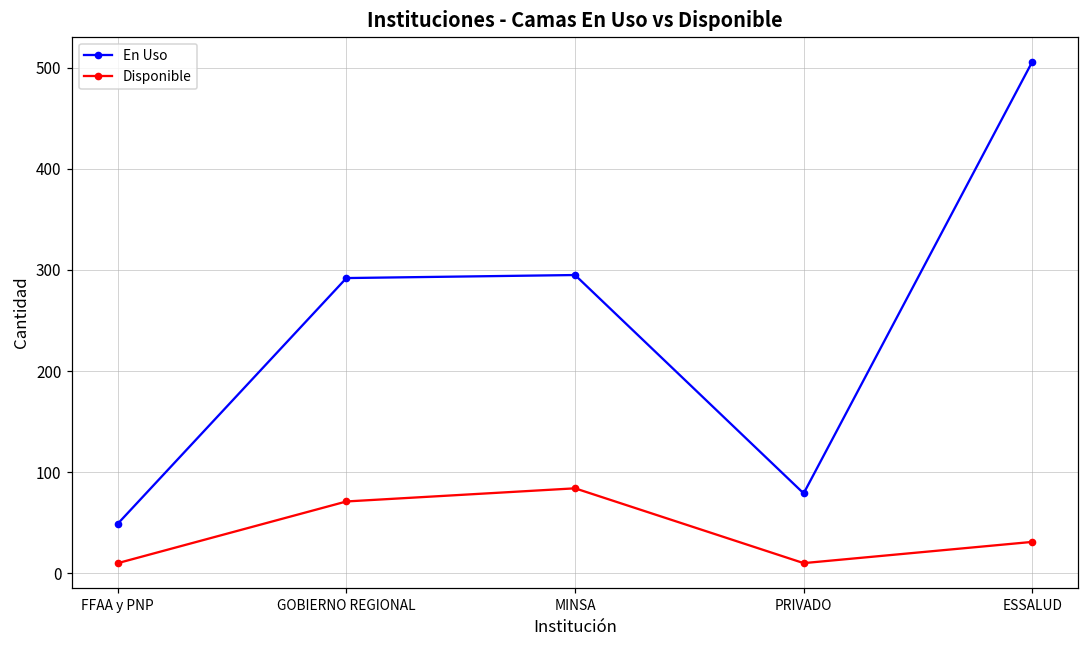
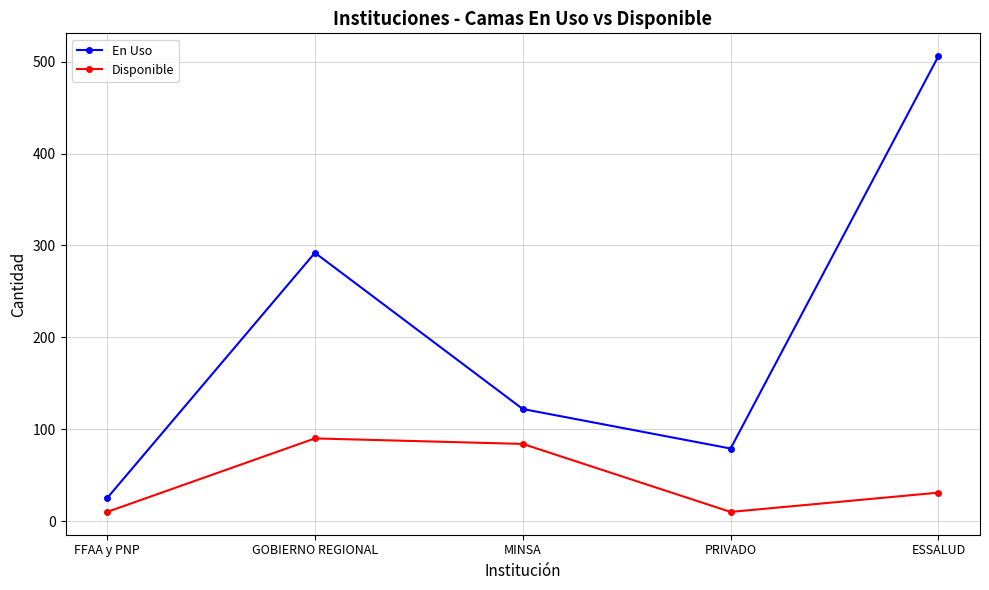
En Uso, FFAA y PNP: 50 -> 30
Disponible, GOBIERNO REGIONAL: 70 -> 90
En Uso, MINSA: 300 -> 120
